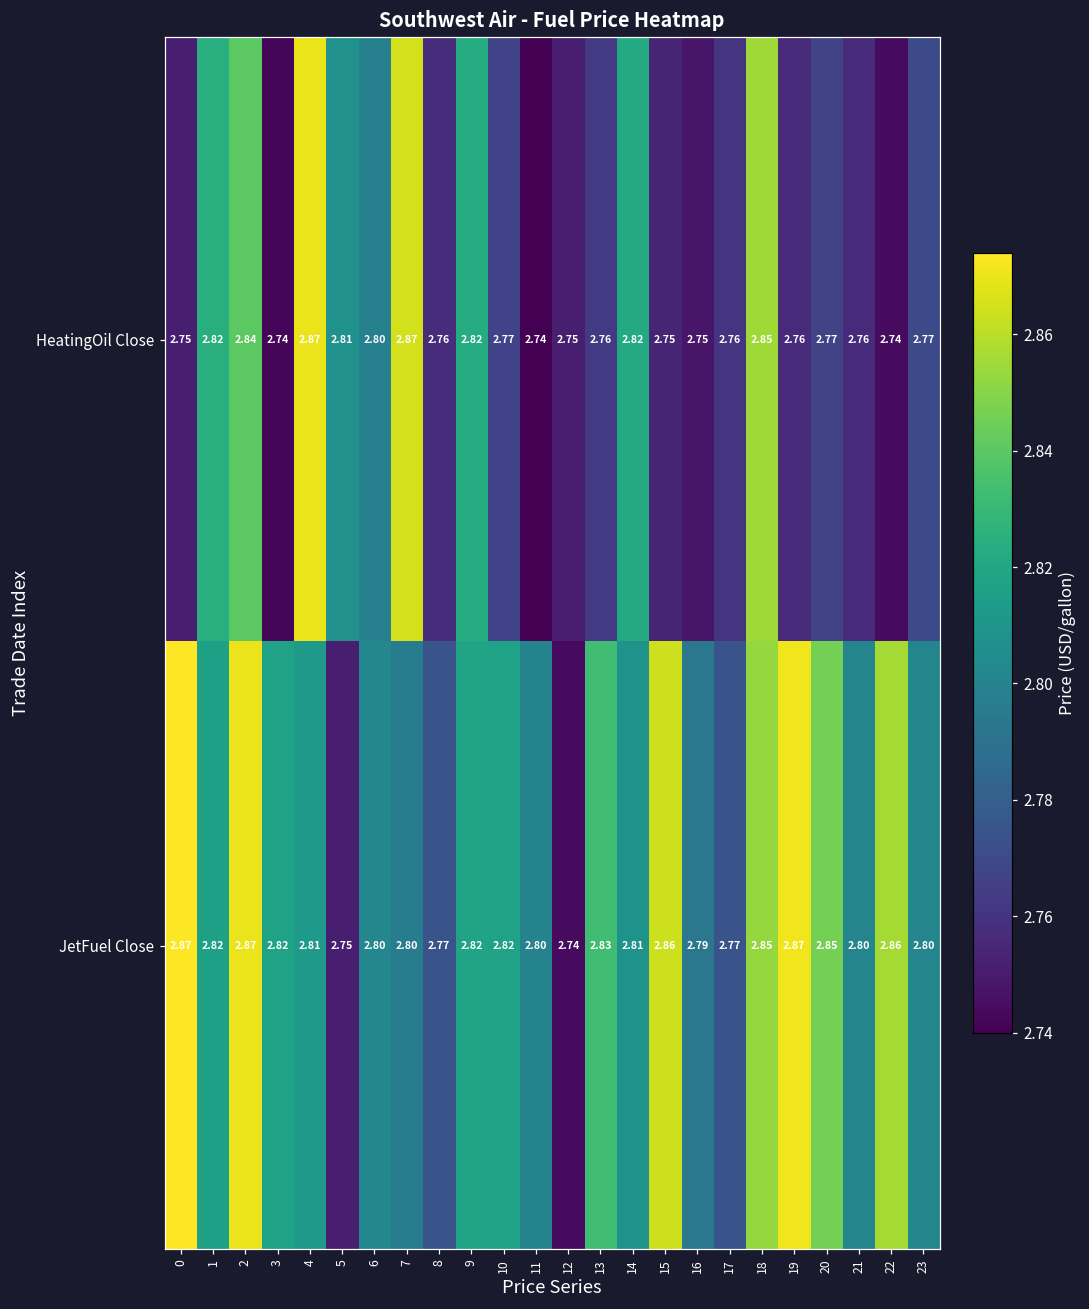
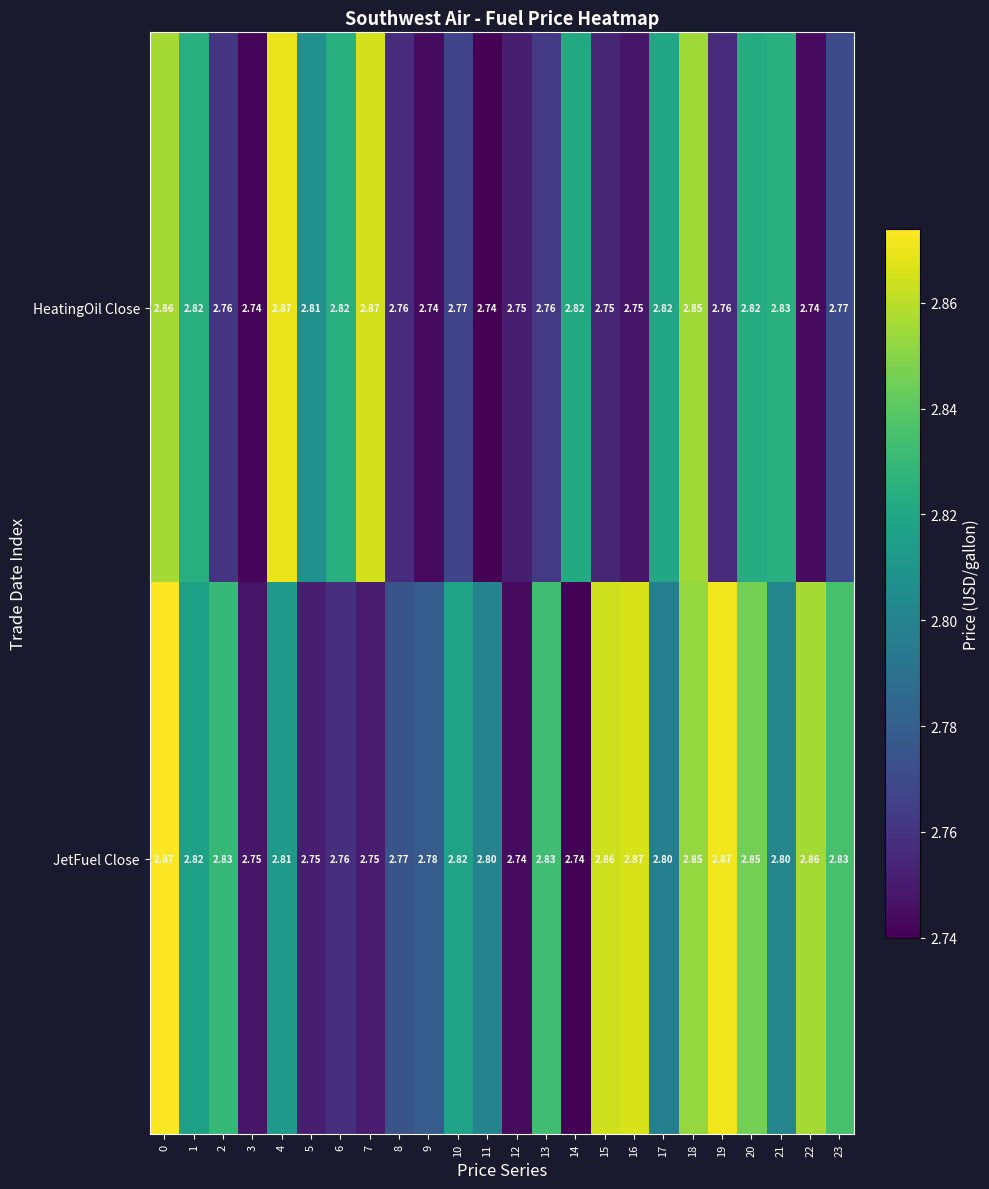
HeatingOil Close, 0: 2.75 -> 2.86
HeatingOil Close, 2: 2.84 -> 2.76
HeatingOil Close, 6: 2.80 -> 2.82
HeatingOil Close, 9: 2.82 -> 2.74
HeatingOil Close, 17: 2.76 -> 2.82
HeatingOil Close, 20: 2.77 -> 2.82
HeatingOil Close, 21: 2.76 -> 2.83
JetFuel Close, 2: 2.87 -> 2.83
JetFuel Close, 3: 2.82 -> 2.75
JetFuel Close, 6: 2.80 -> 2.76
JetFuel Close, 7: 2.80 -> 2.75
JetFuel Close, 9: 2.82 -> 2.78
JetFuel Close, 14: 2.81 -> 2.74
JetFuel Close, 16: 2.79 -> 2.87
JetFuel Close, 17: 2.77 -> 2.80
JetFuel Close, 23: 2.80 -> 2.83
